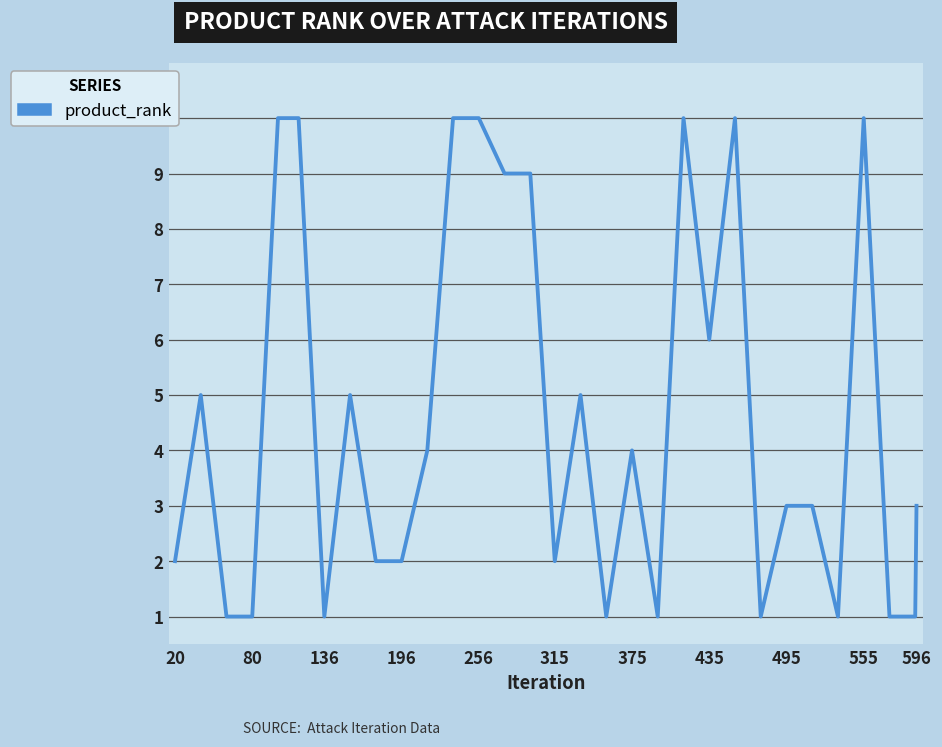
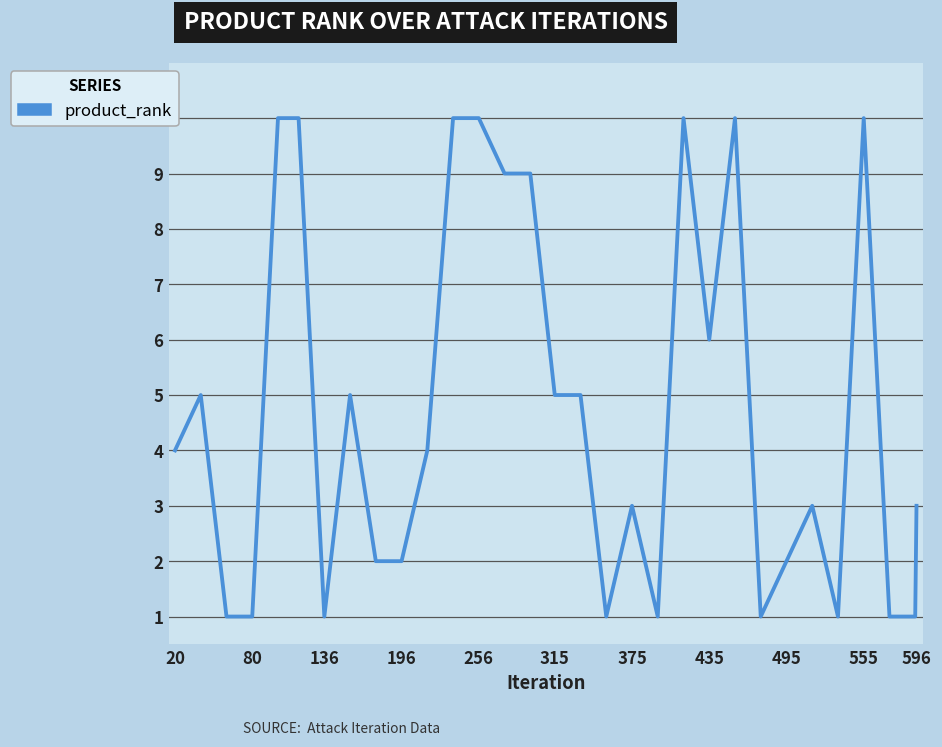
20: 2 -> 4
315: 2 -> 5
375: 4 -> 3
495: 3 -> 2
